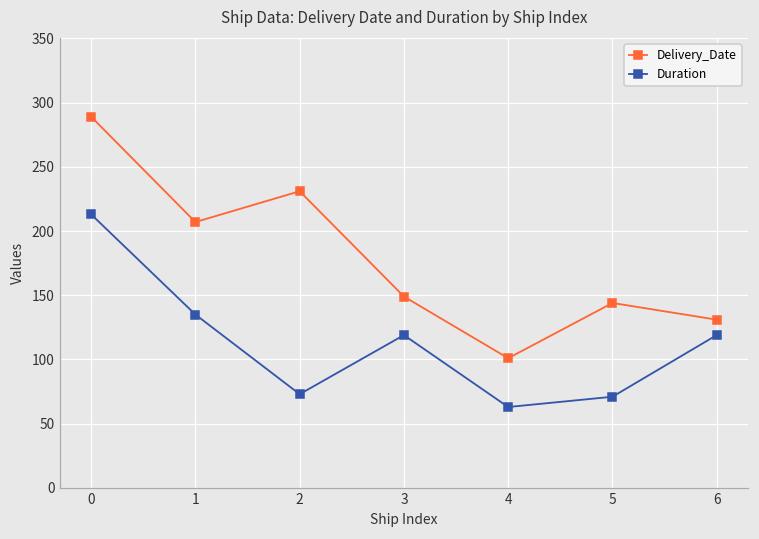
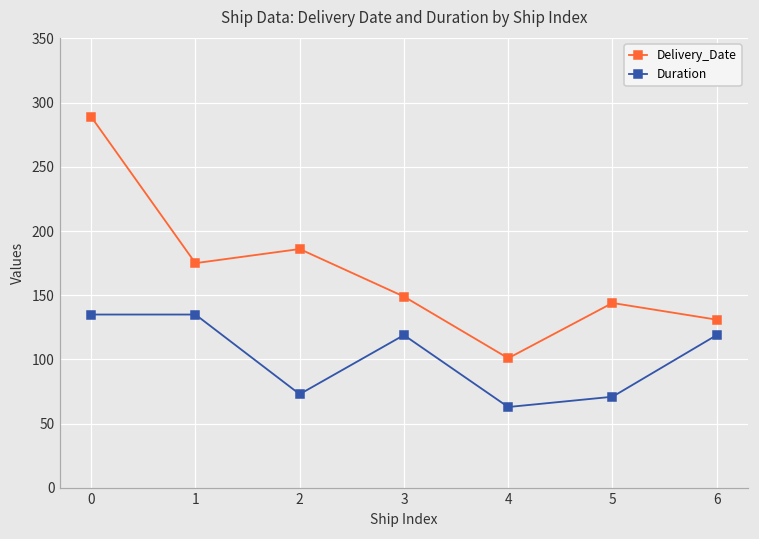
Duration, 0: 213 -> 135
Delivery_Date, 1: 207 -> 175
Delivery_Date, 2: 231 -> 186
